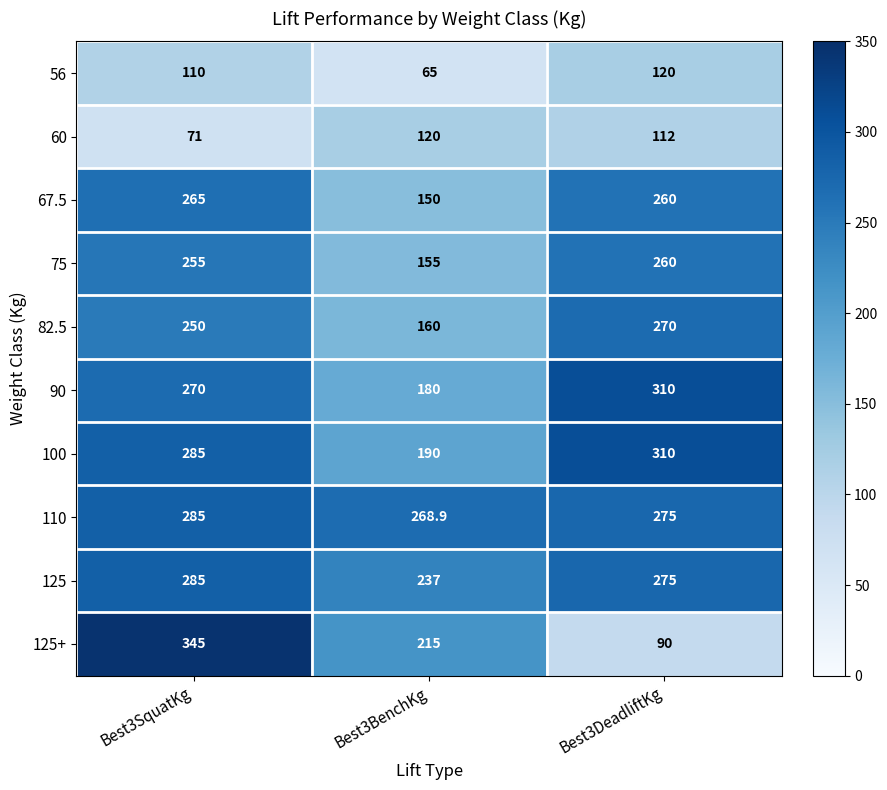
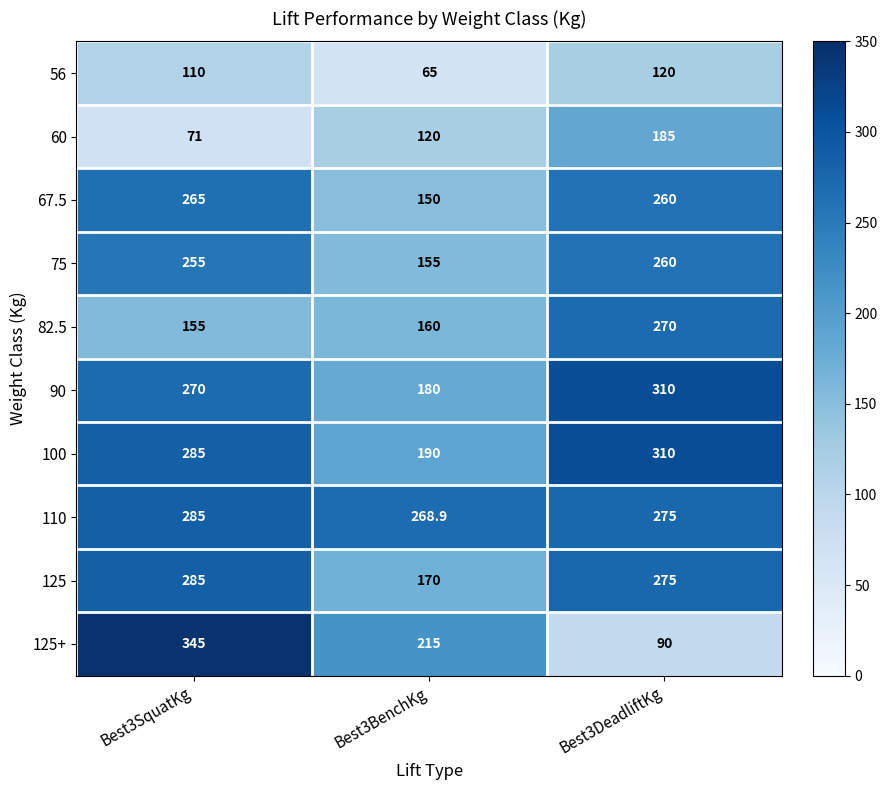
60, Best3DeadliftKg: 112 -> 185
82.5, Best3SquatKg: 250 -> 155
125, Best3BenchKg: 237 -> 170
